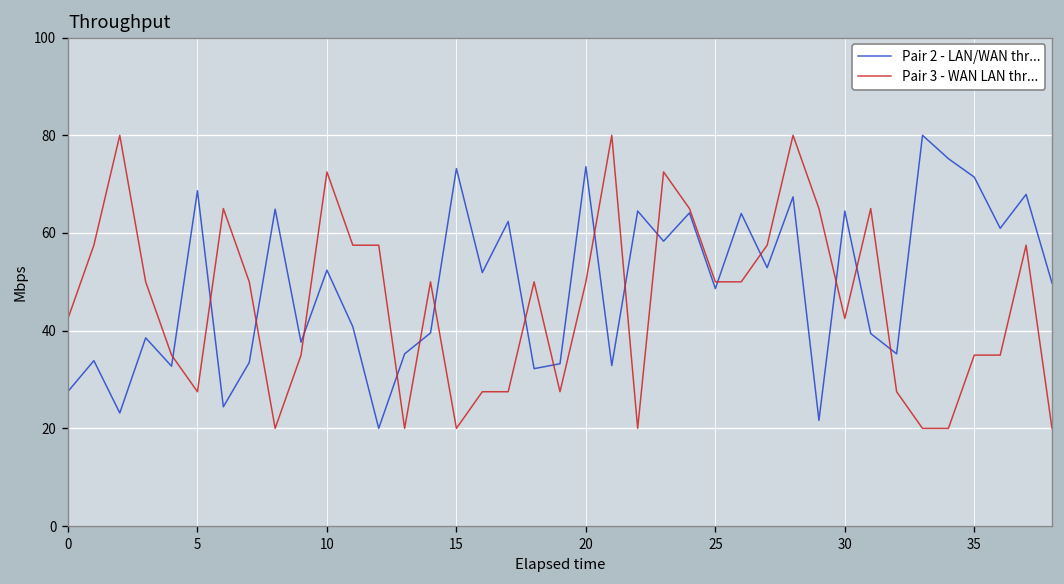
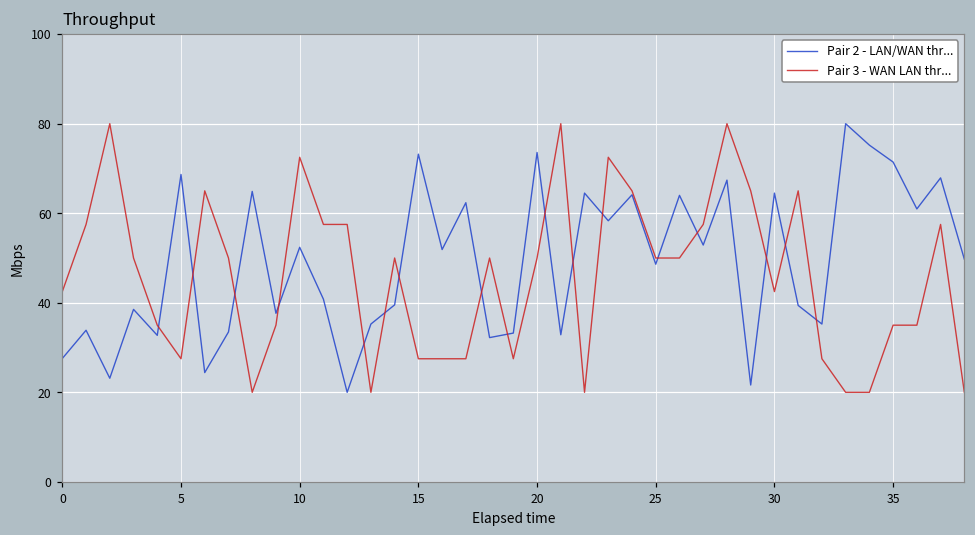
Pair 3 - WAN LAN thr..., 15: 20 -> 28
